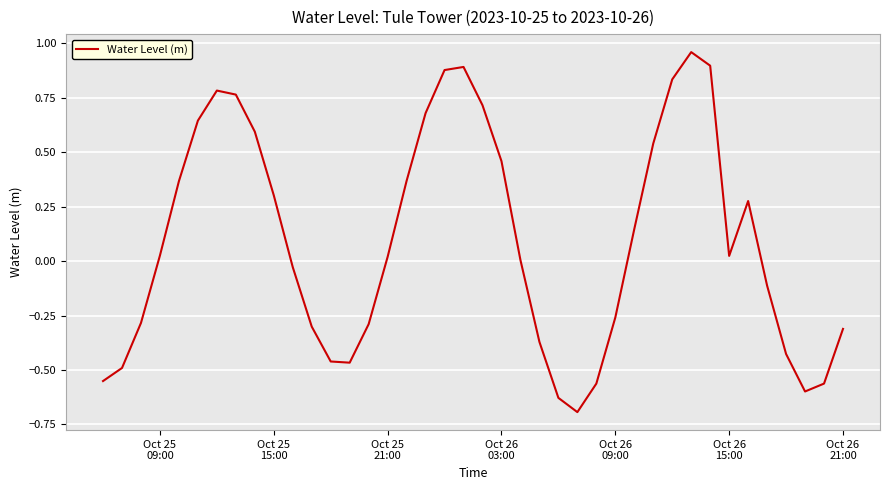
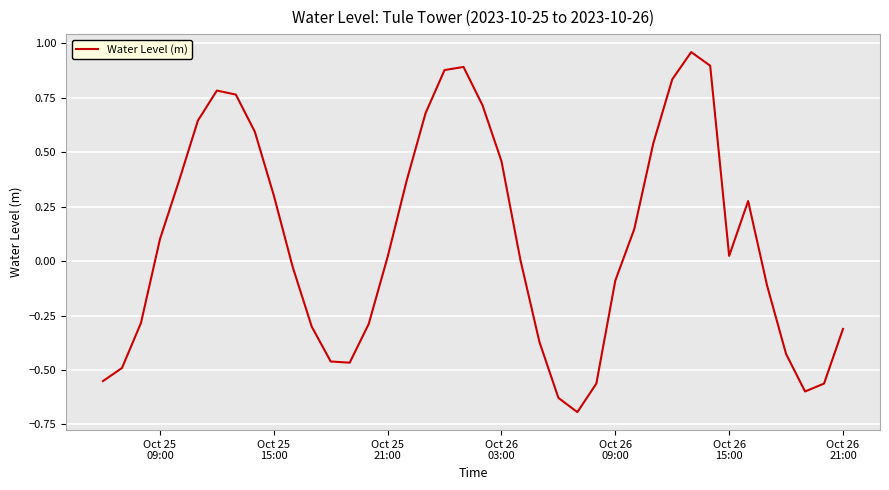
Oct 25 09:00: 0.03 -> 0.10
Oct 26 09:00: -0.26 -> -0.09
